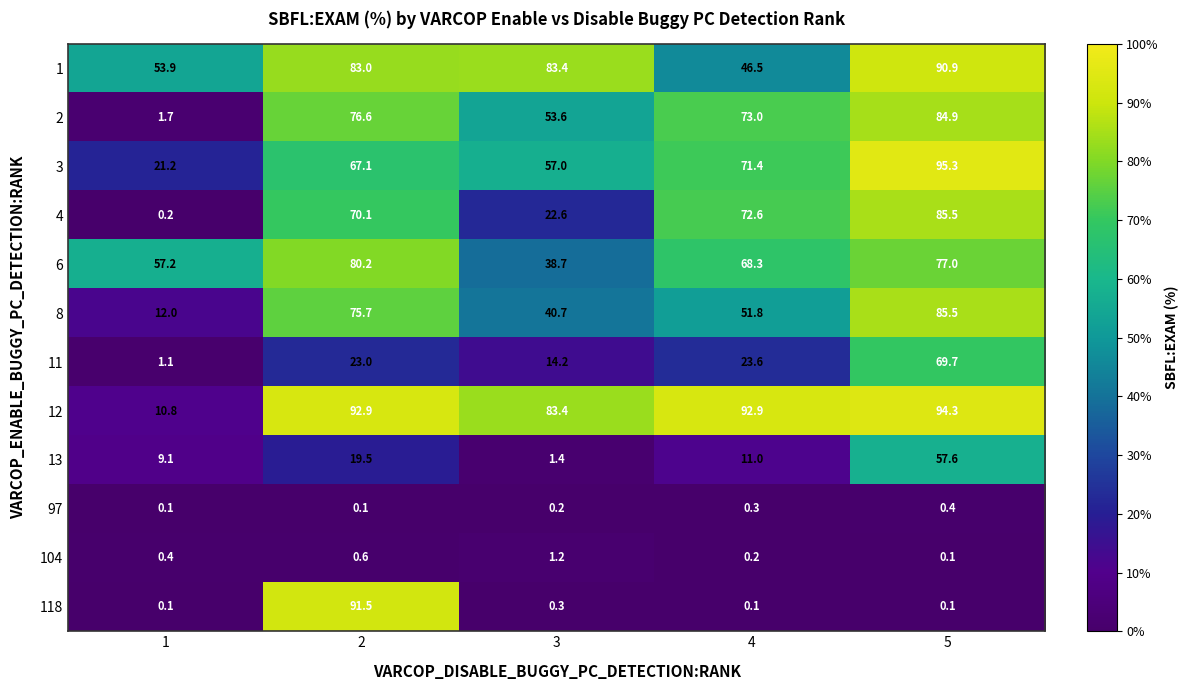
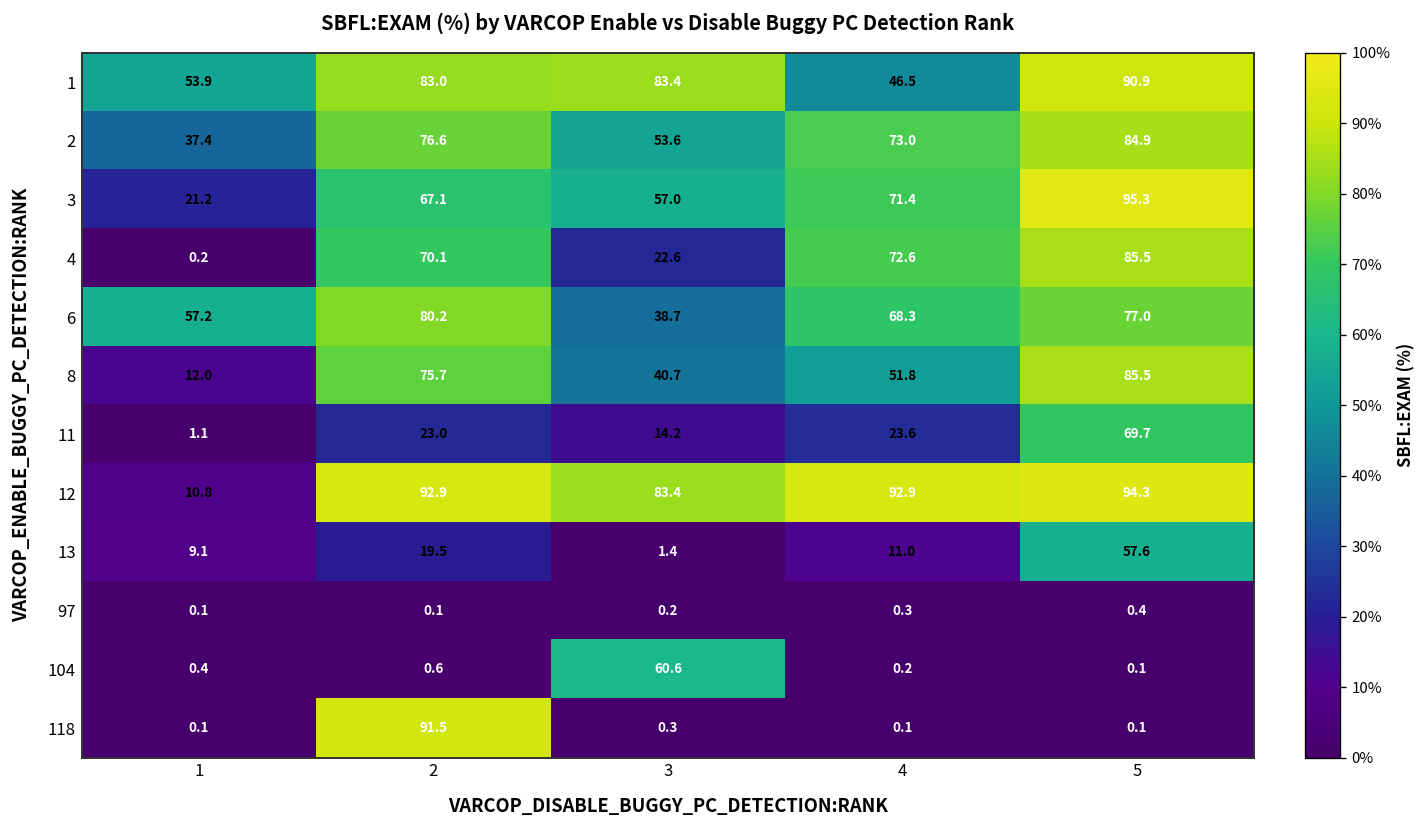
2, 1: 1.7 -> 37.4
104, 3: 1.2 -> 60.6
